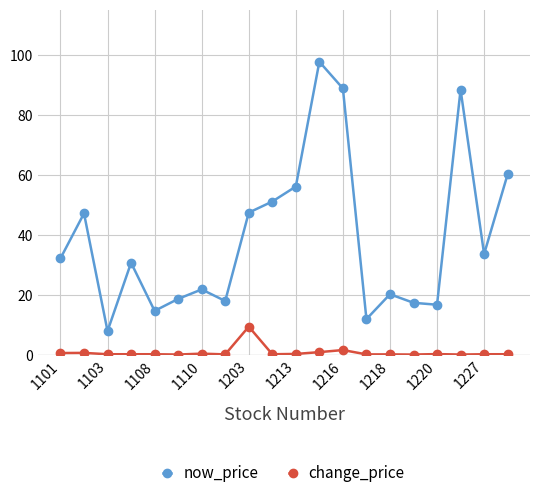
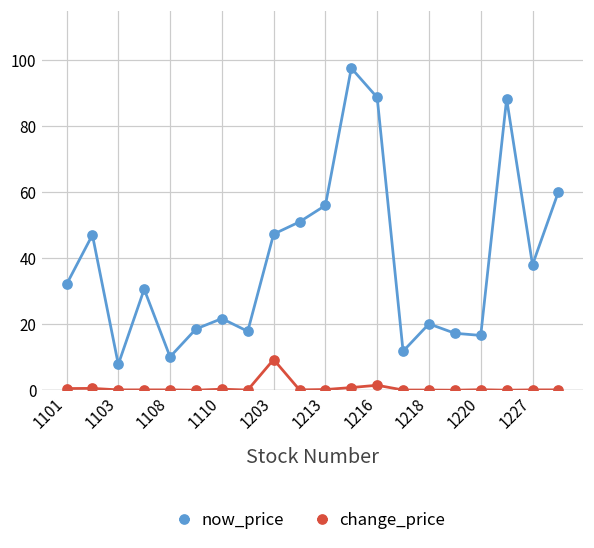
now_price, 1108: 15 -> 10
now_price, 1227: 34 -> 38
